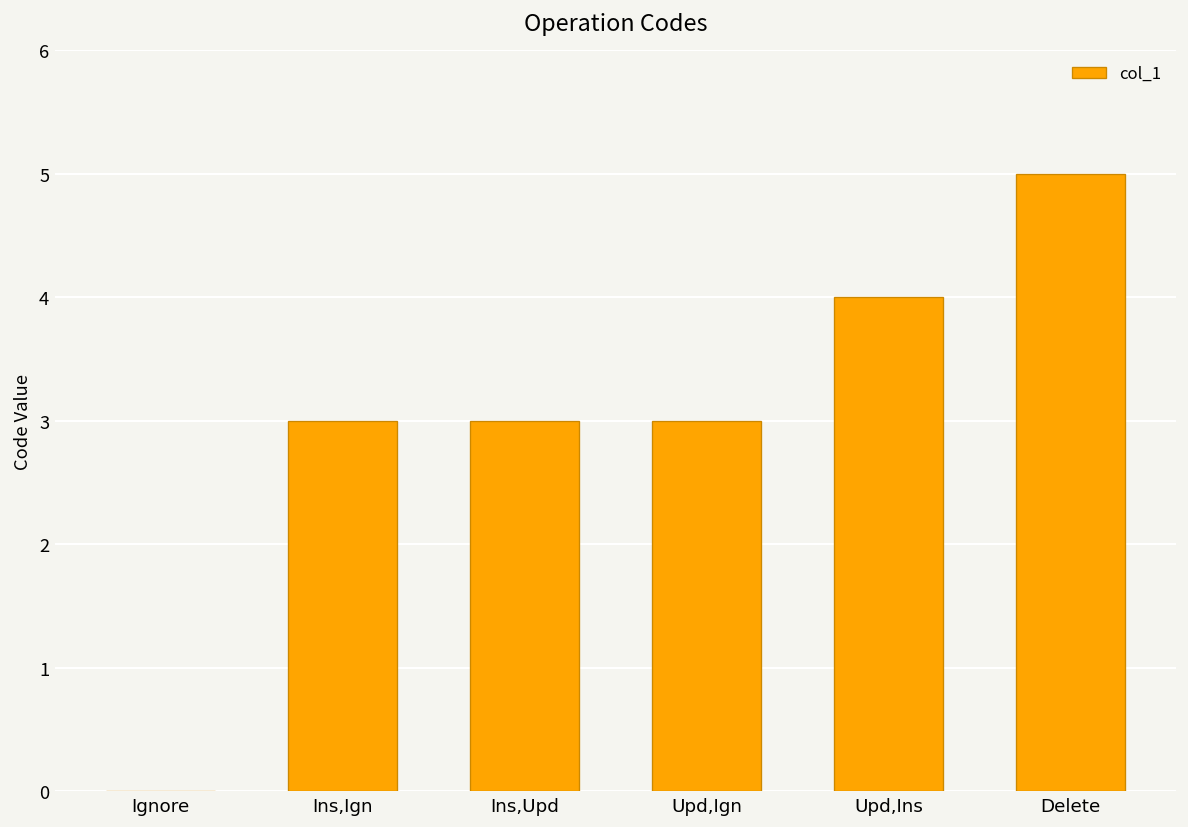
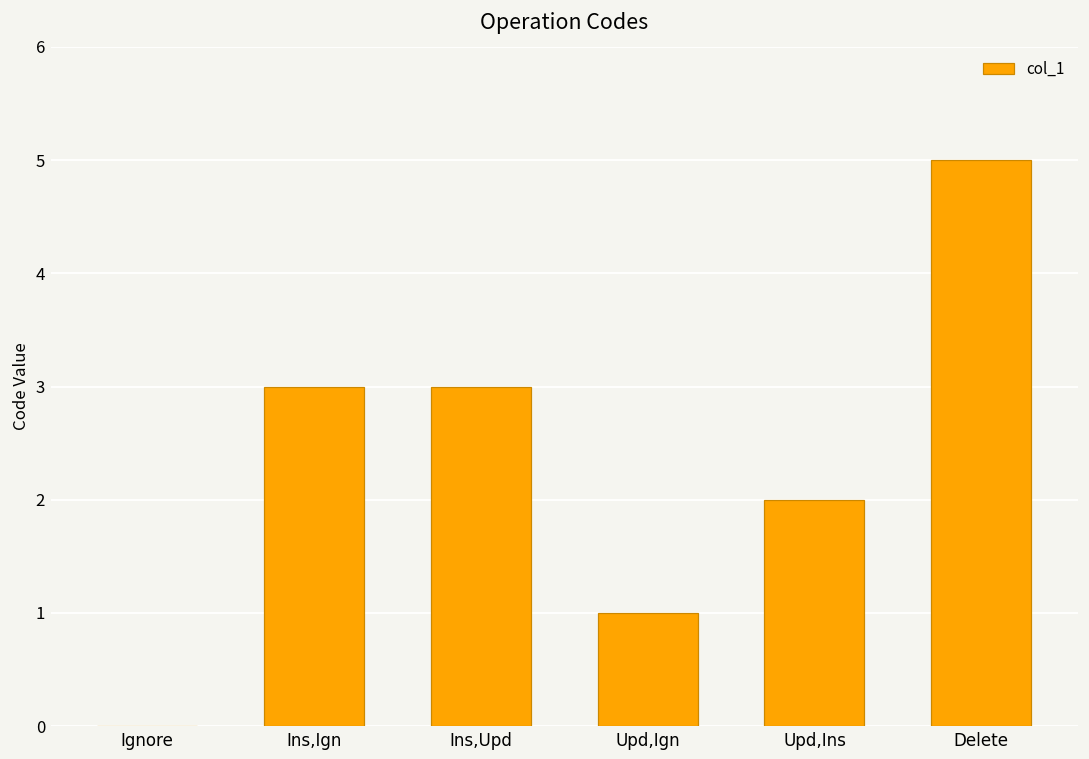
Upd,Ign: 3 -> 1
Upd,Ins: 4 -> 2
